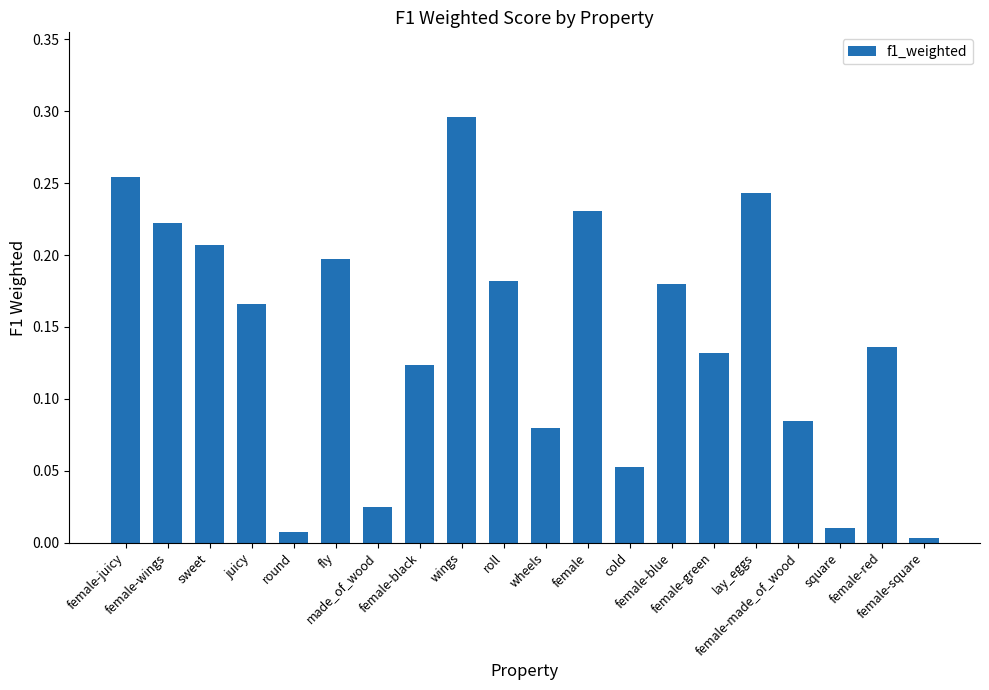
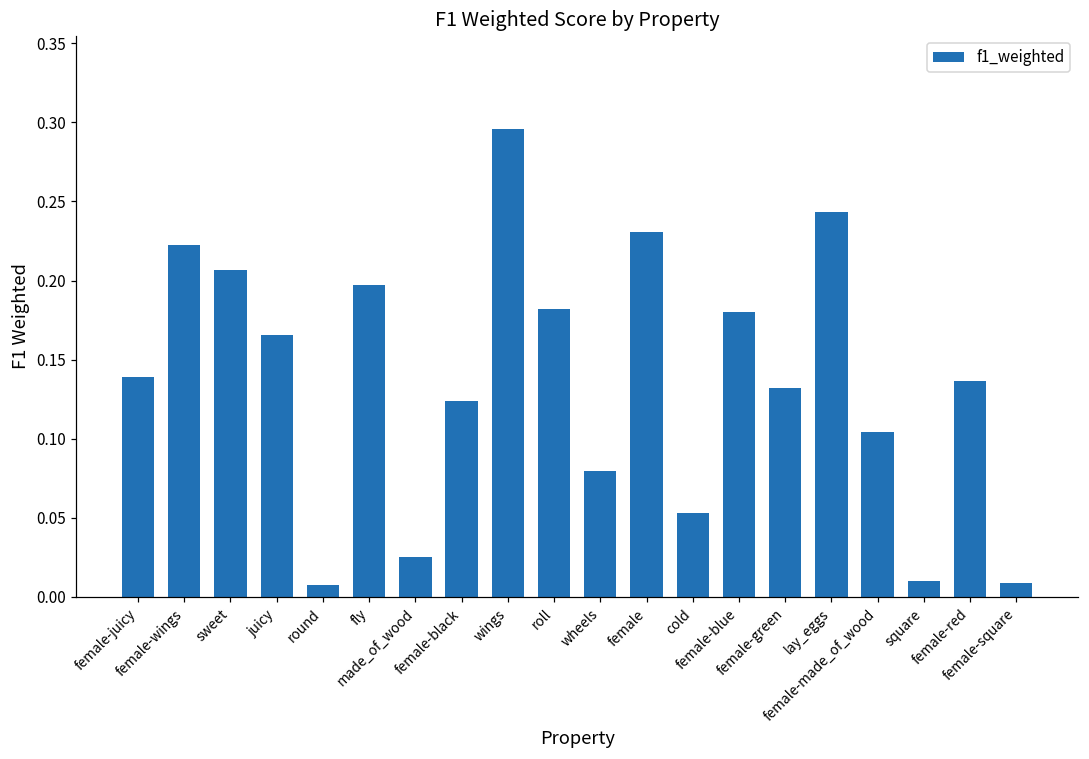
female-juicy: 0.254 -> 0.139
female-made_of_wood: 0.085 -> 0.104
female-square: 0.003 -> 0.009
